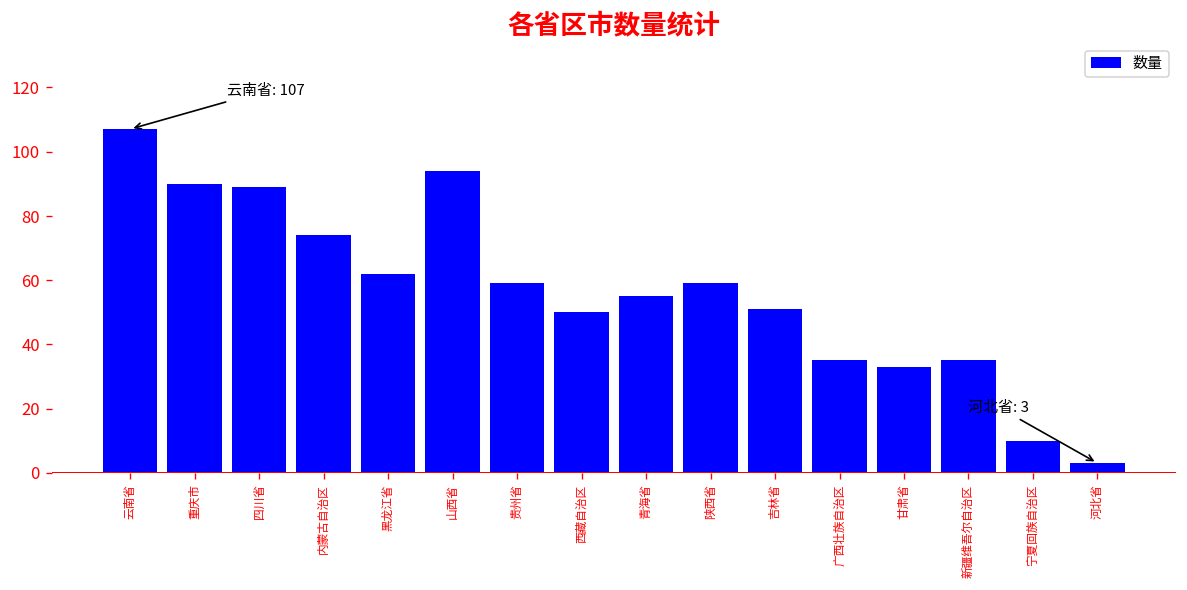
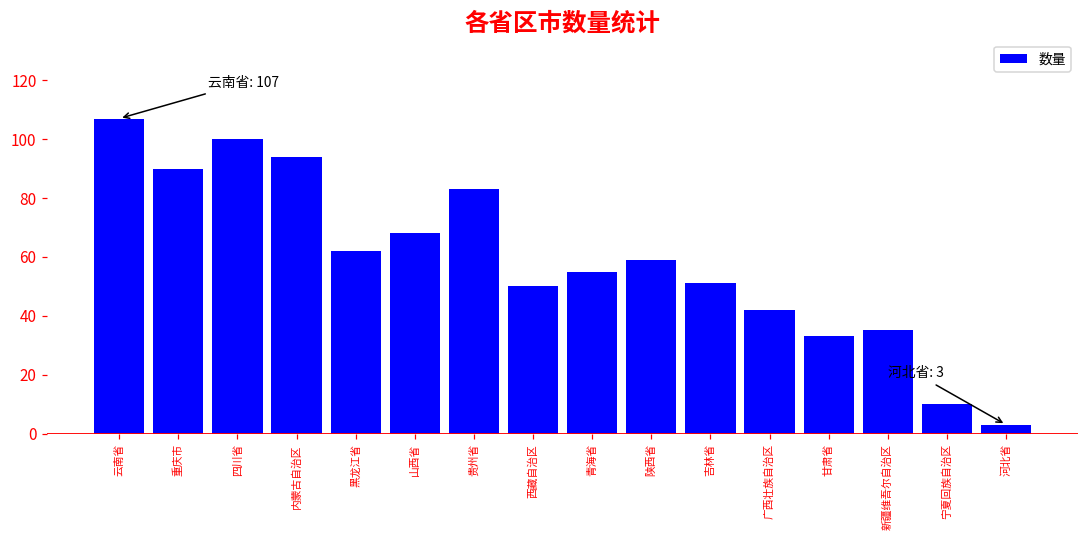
四川省: 89 -> 100
内蒙古自治区: 74 -> 94
山西省: 94 -> 68
贵州省: 59 -> 83
广西壮族自治区: 35 -> 42
